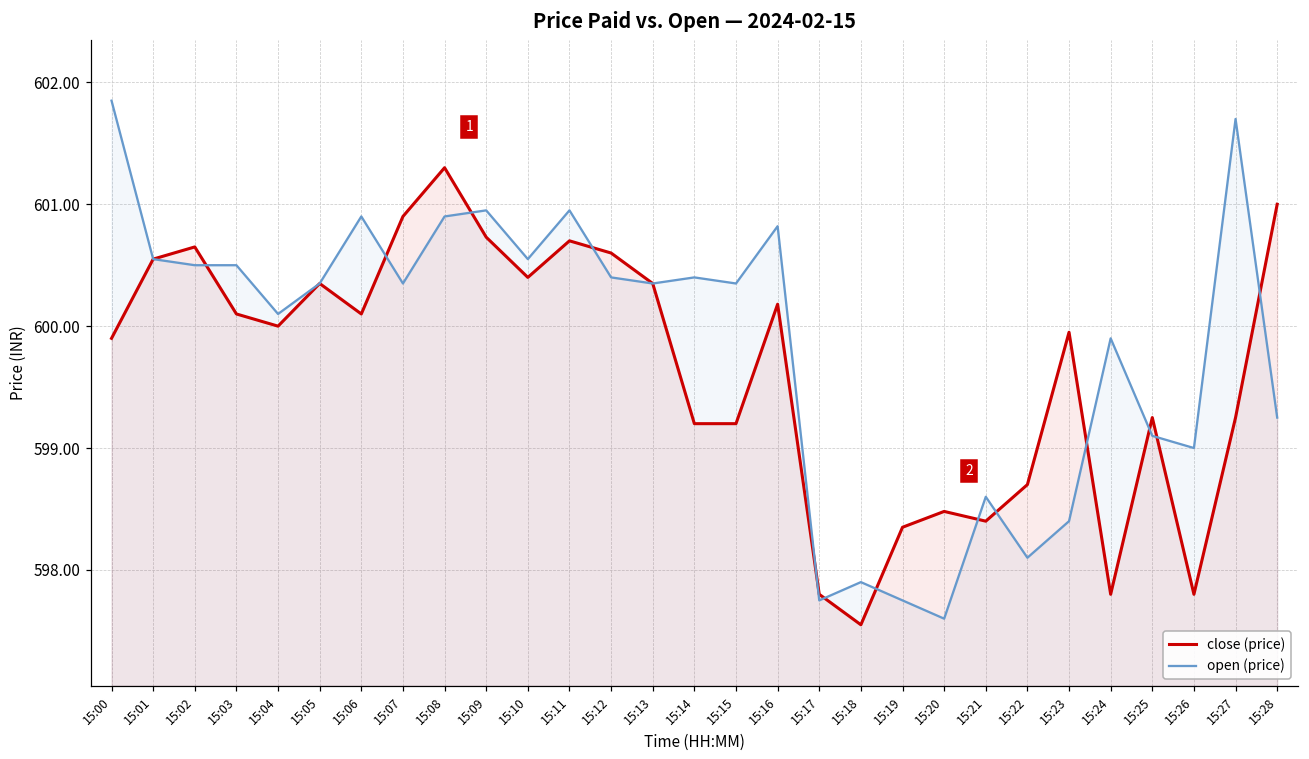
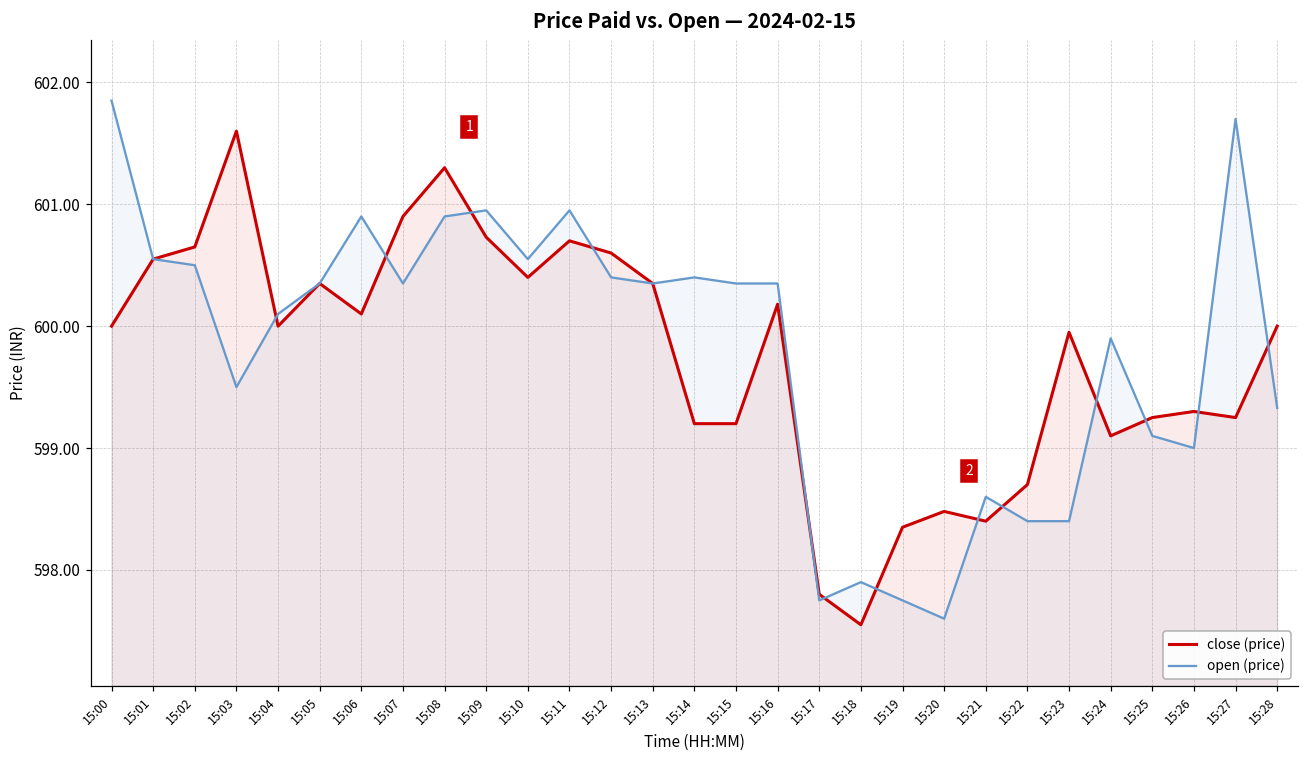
close (price), 15:00: 599.9 -> 600.0
close (price), 15:03: 600.1 -> 601.6
open (price), 15:03: 600.5 -> 599.5
open (price), 15:16: 600.82 -> 600.35
open (price), 15:22: 598.1 -> 598.4
close (price), 15:24: 597.8 -> 599.1
close (price), 15:26: 597.8 -> 599.3
close (price), 15:28: 601 -> 600
open (price), 15:28: 599.25 -> 599.33
